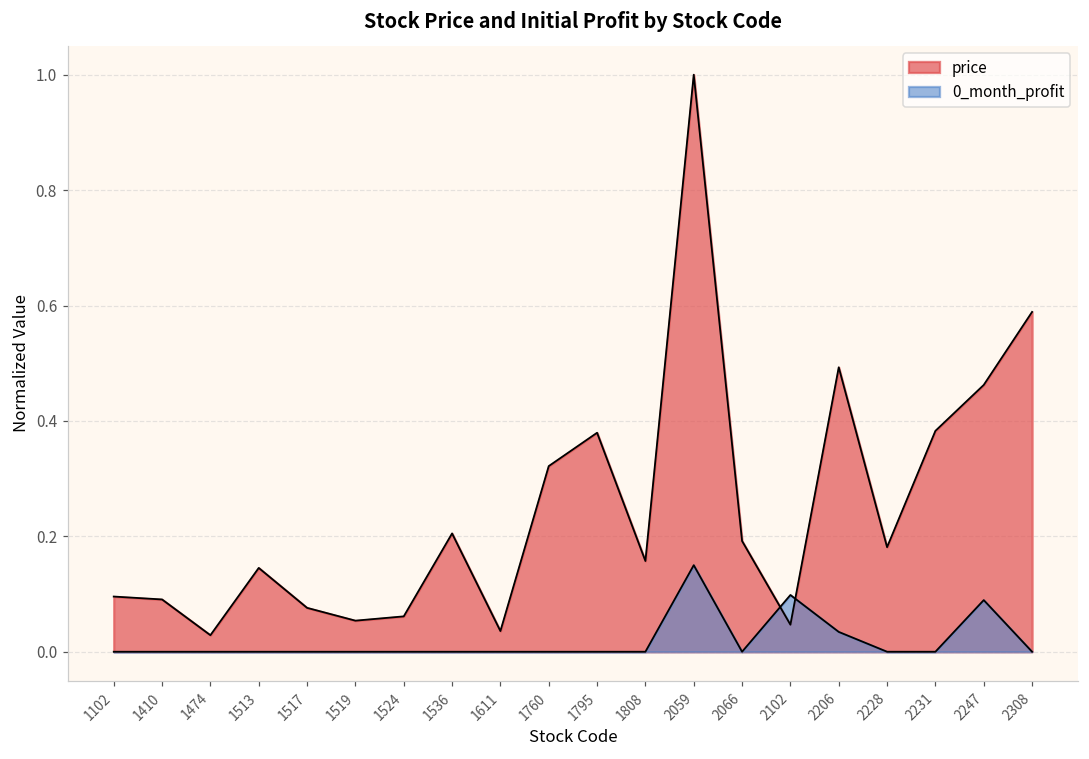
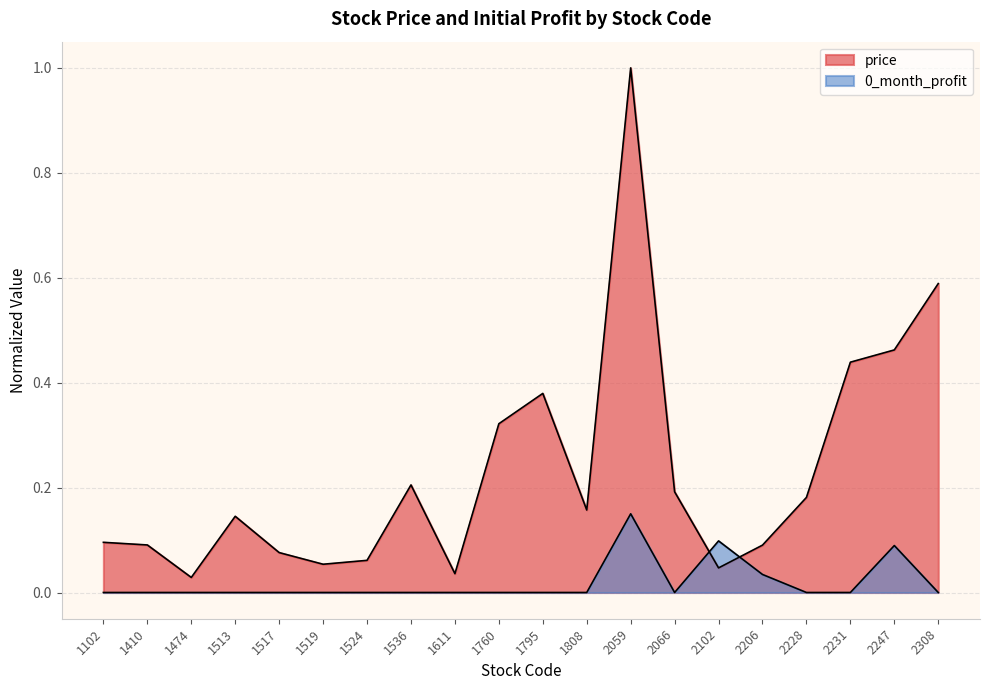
price, 2206: 0.49 -> 0.09
price, 2231: 0.38 -> 0.44
